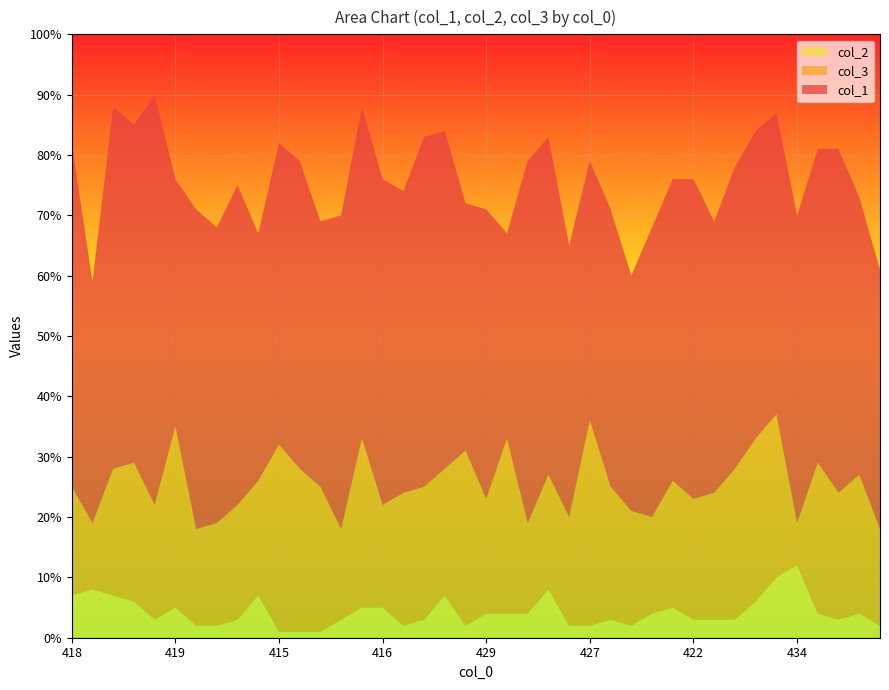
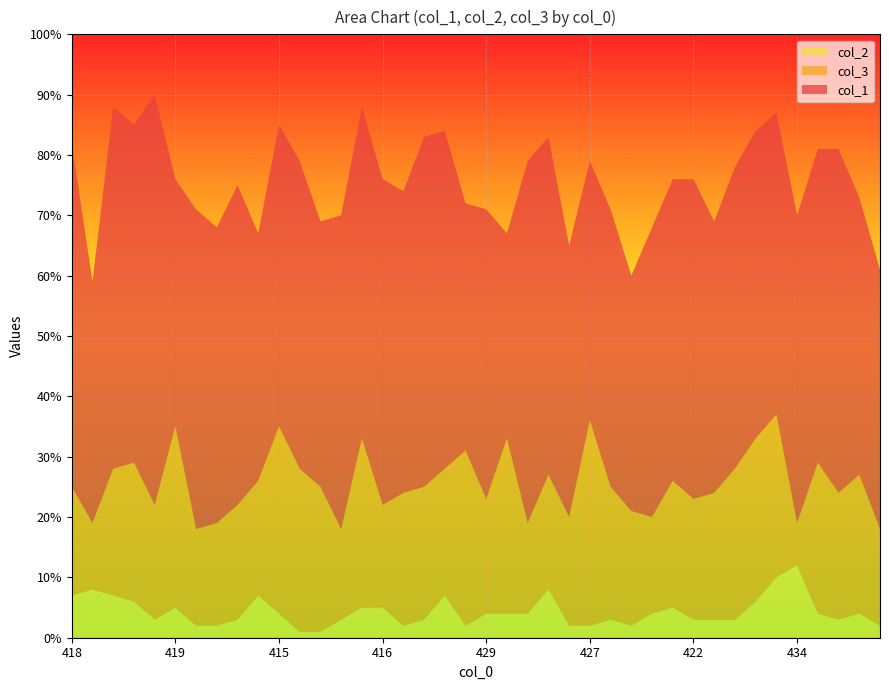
col_2, 415: 1% -> 4%
